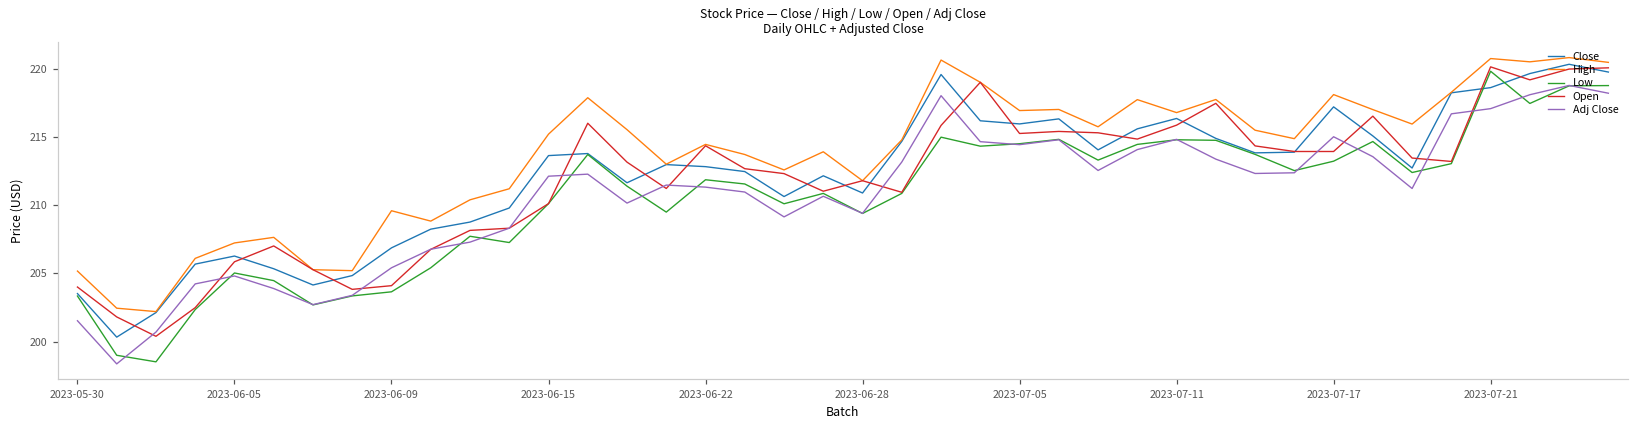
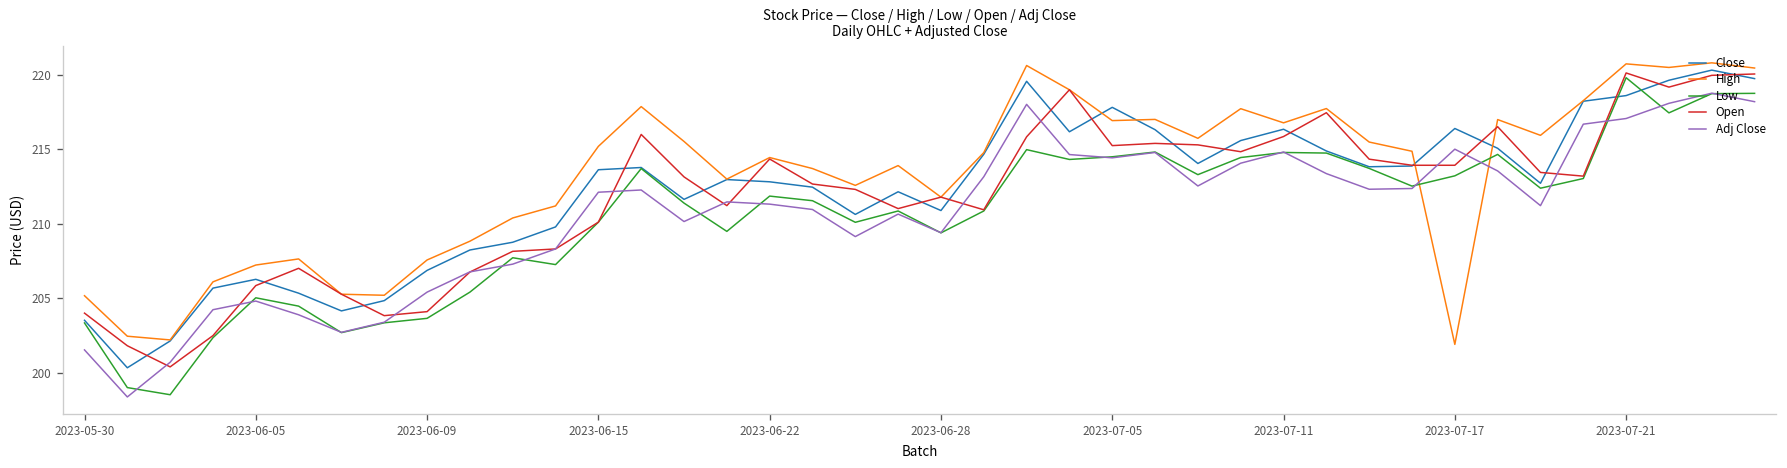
High, 2023-06-09: 209.6 -> 207.6
Close, 2023-07-05: 216.0 -> 217.8
Close, 2023-07-17: 217.2 -> 216.4
High, 2023-07-17: 218.1 -> 201.9
